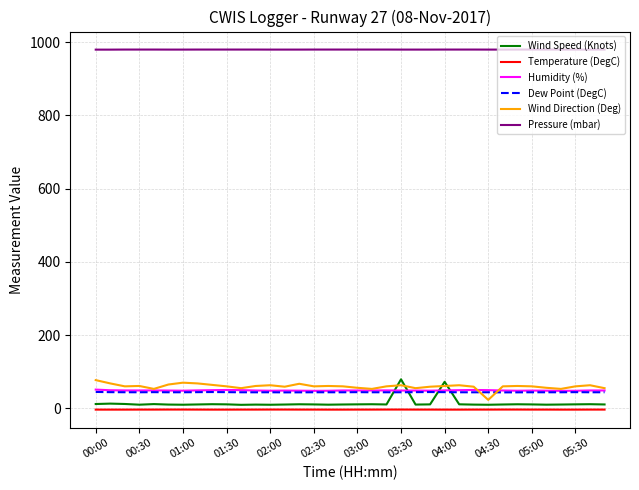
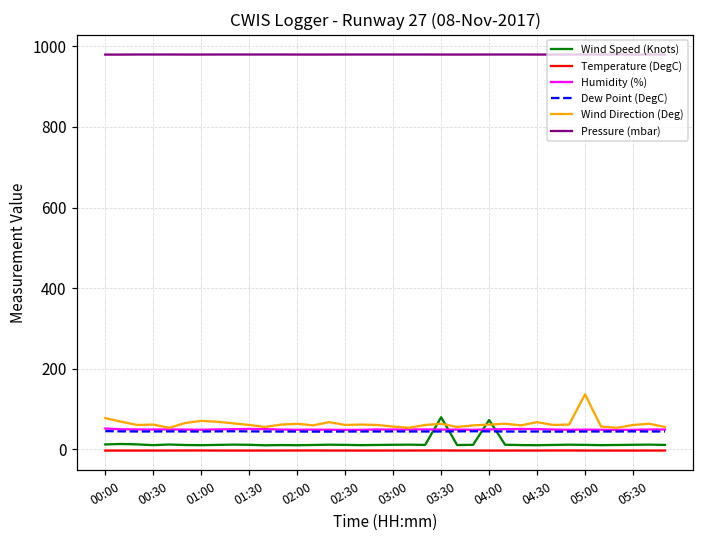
Wind Direction (Deg), 04:30: 20 -> 70
Wind Direction (Deg), 05:00: 60 -> 140
